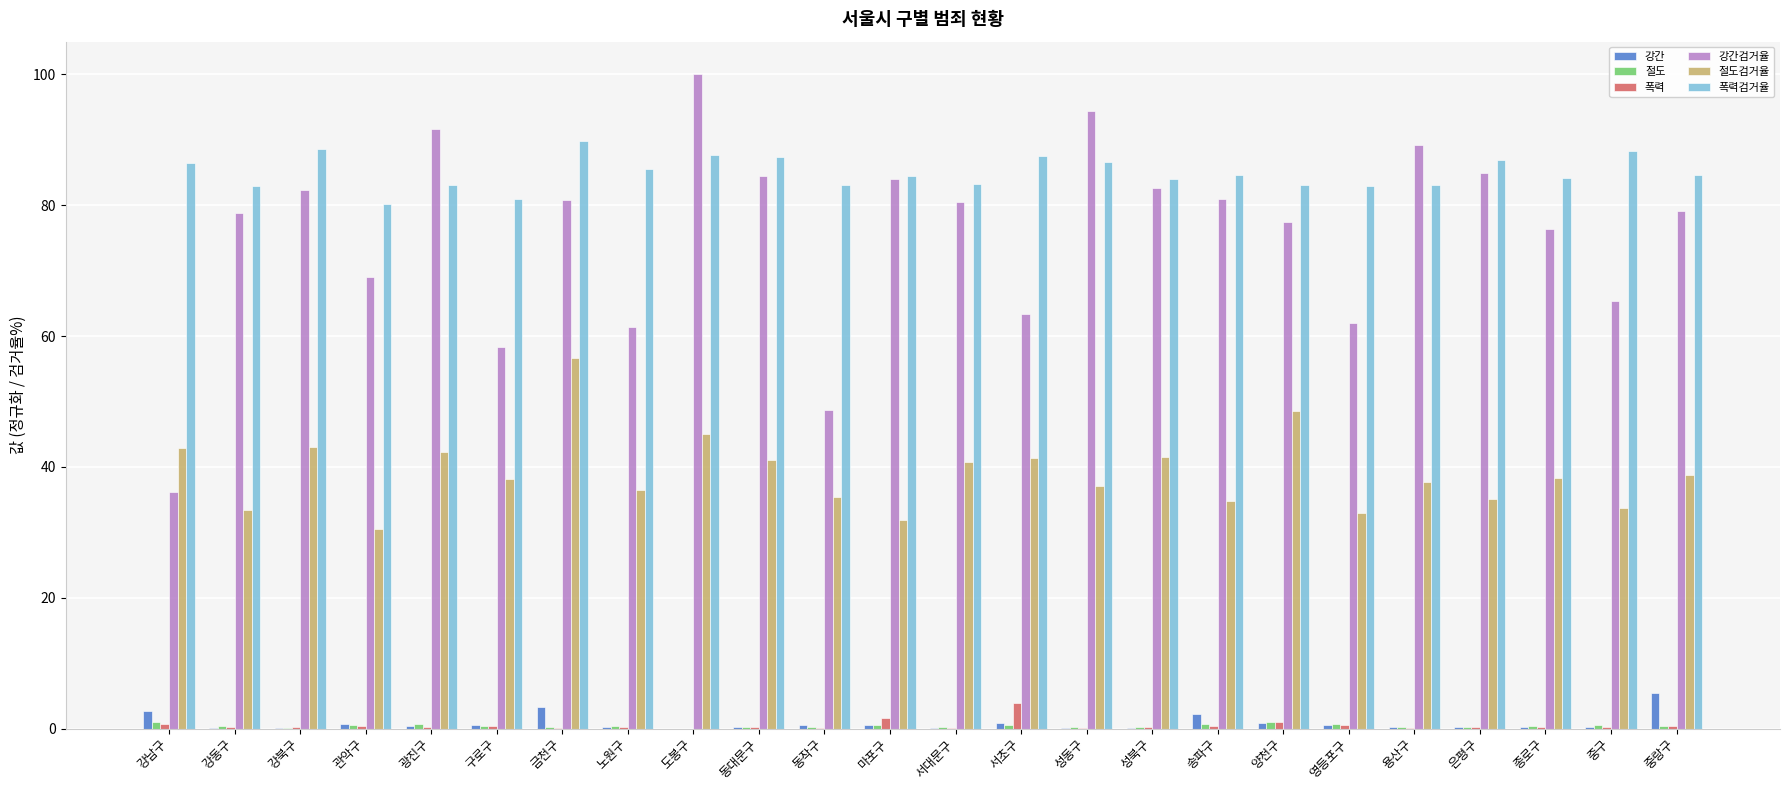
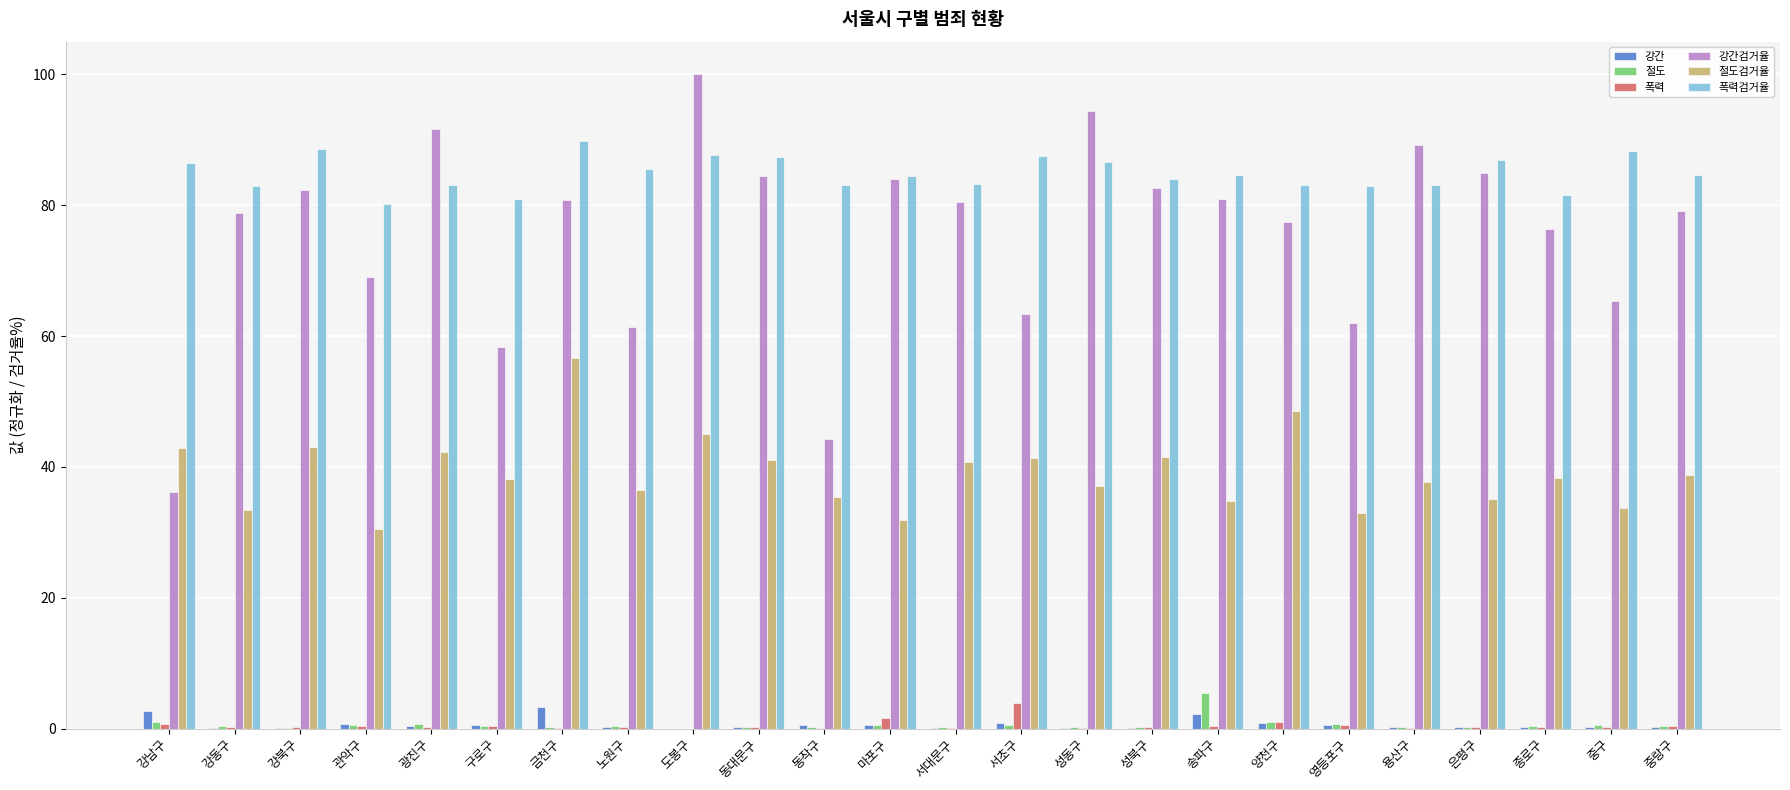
강간검거율, 동작구: 49 -> 44
절도, 송파구: 1 -> 5
폭력검거율, 종로구: 84 -> 82
강간, 중랑구: 5 -> 0
